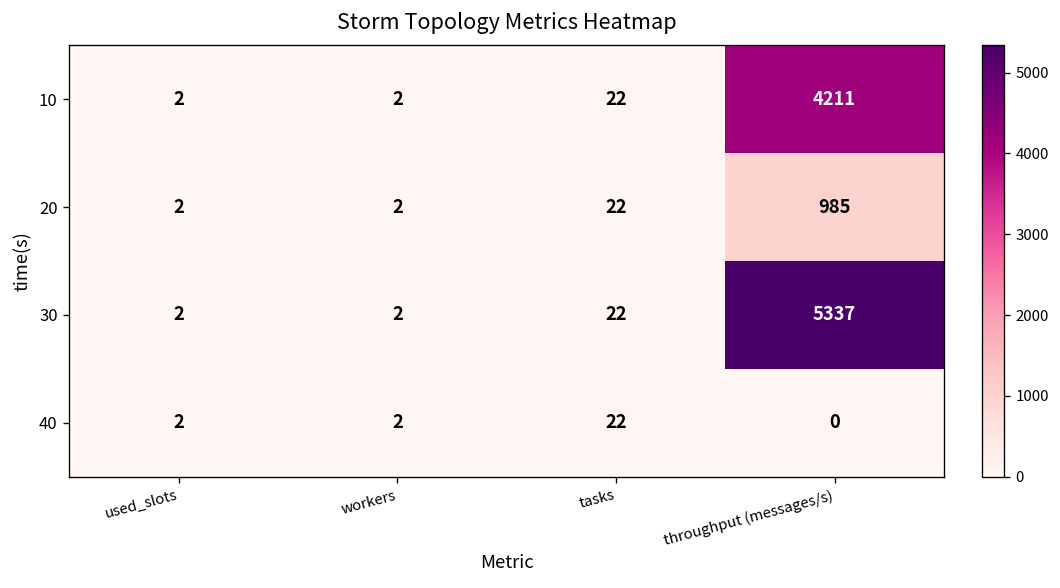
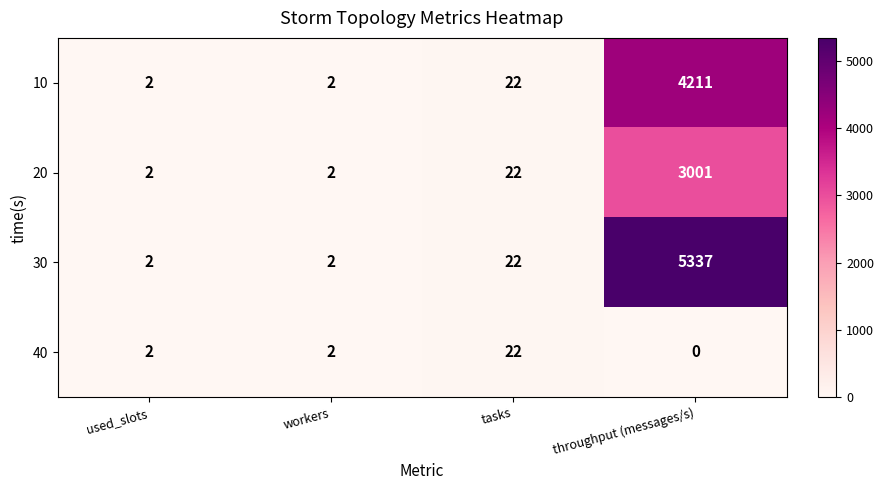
20, throughput (messages/s): 985 -> 3001
